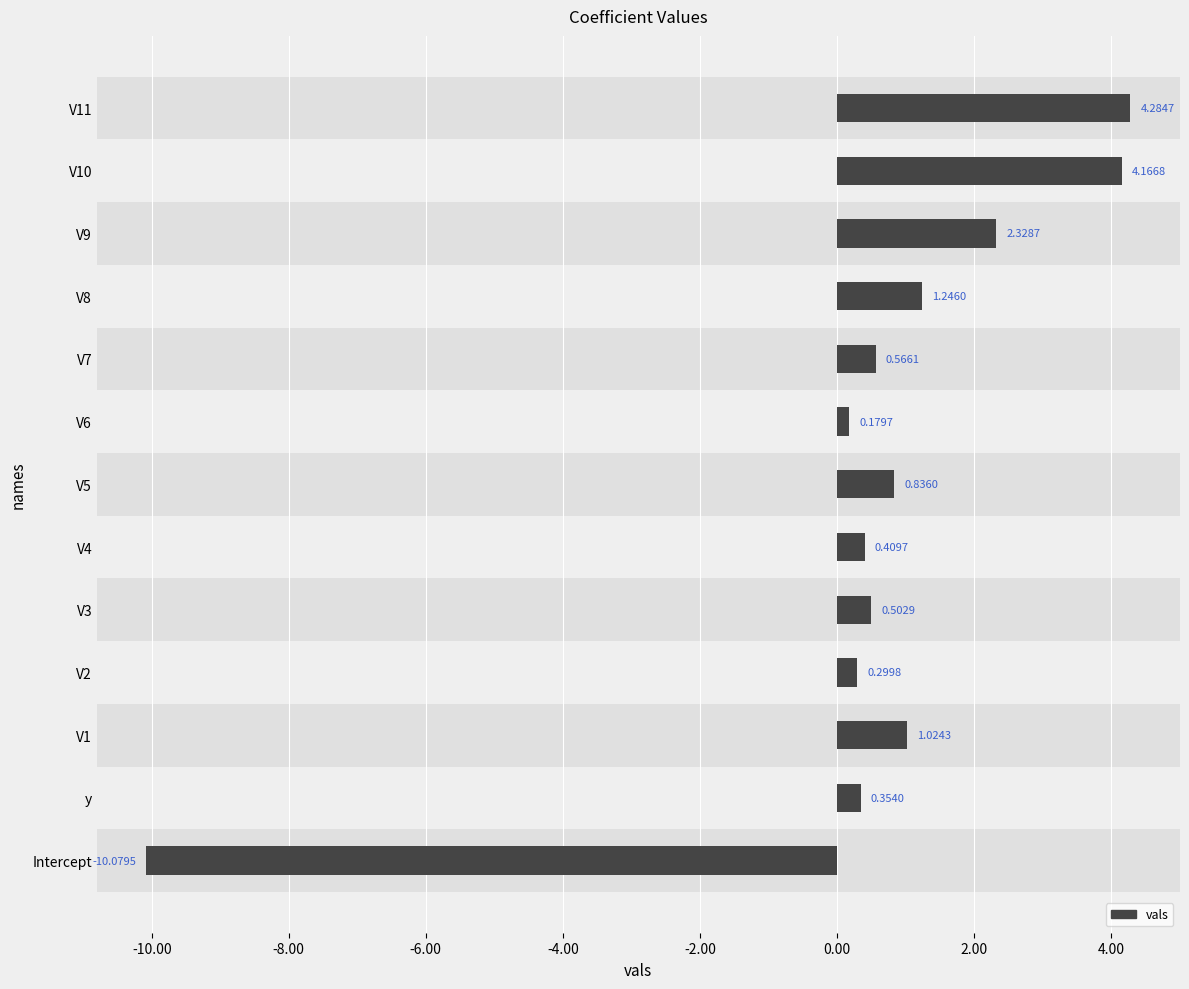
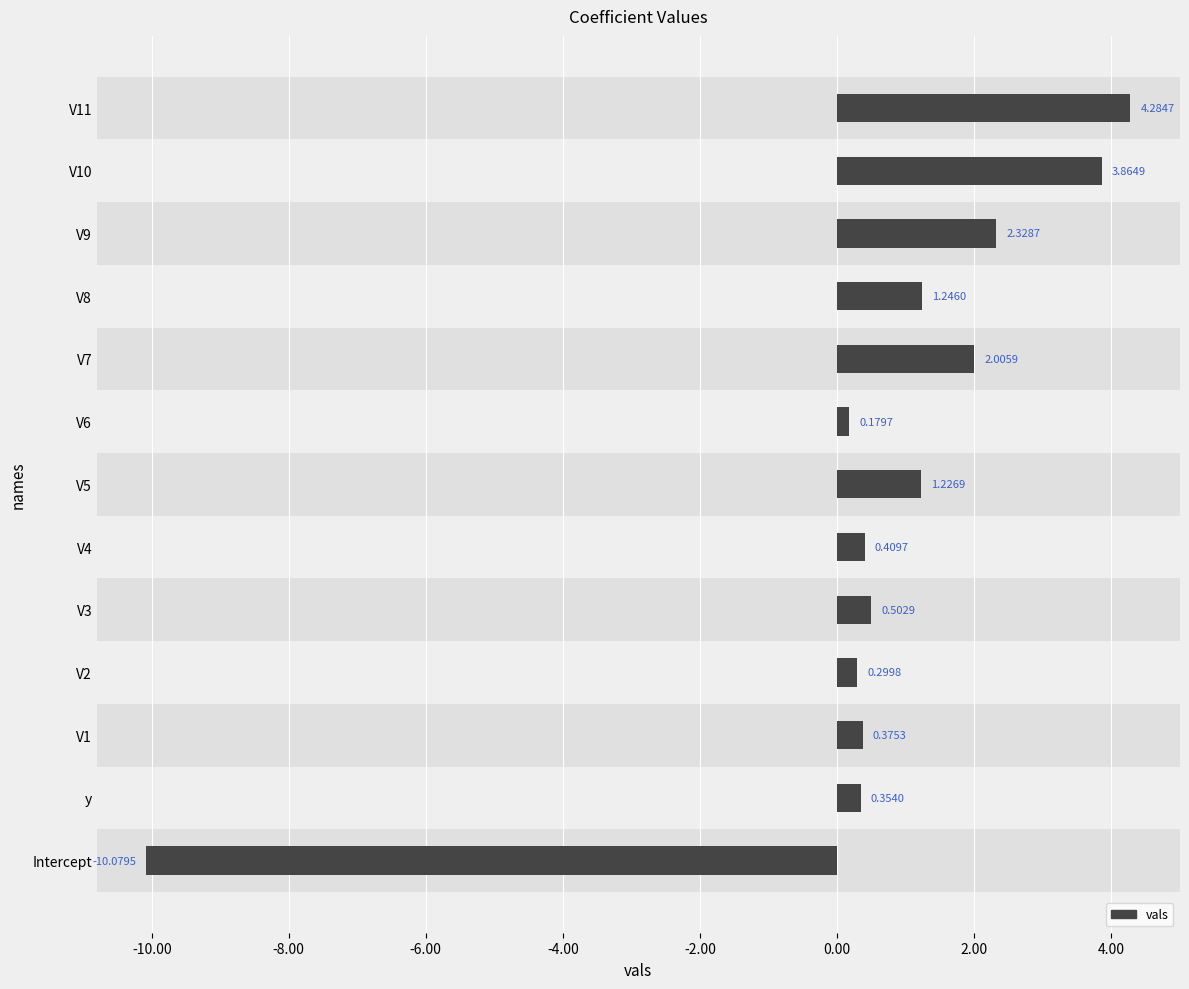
V10: 4.1668 -> 3.8649
V7: 0.5661 -> 2.0059
V5: 0.8360 -> 1.2269
V1: 1.0243 -> 0.3753
